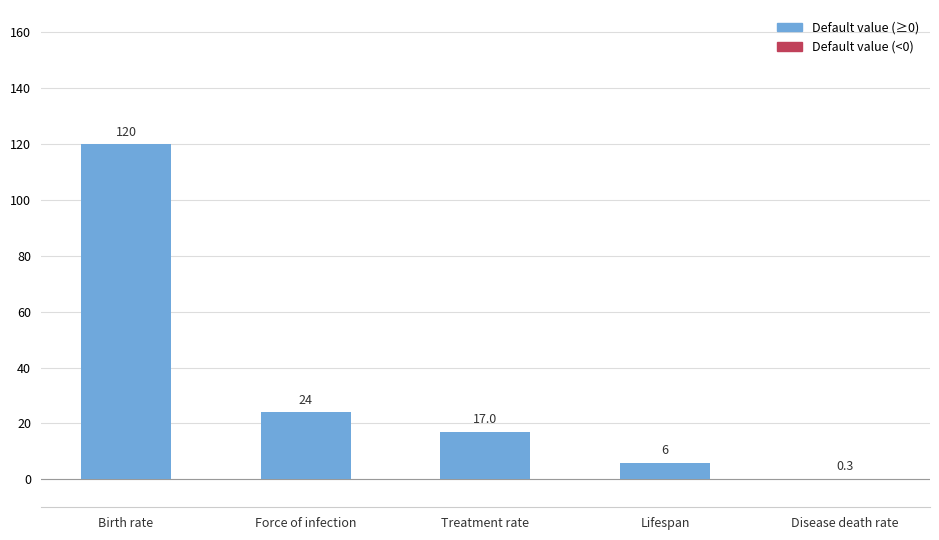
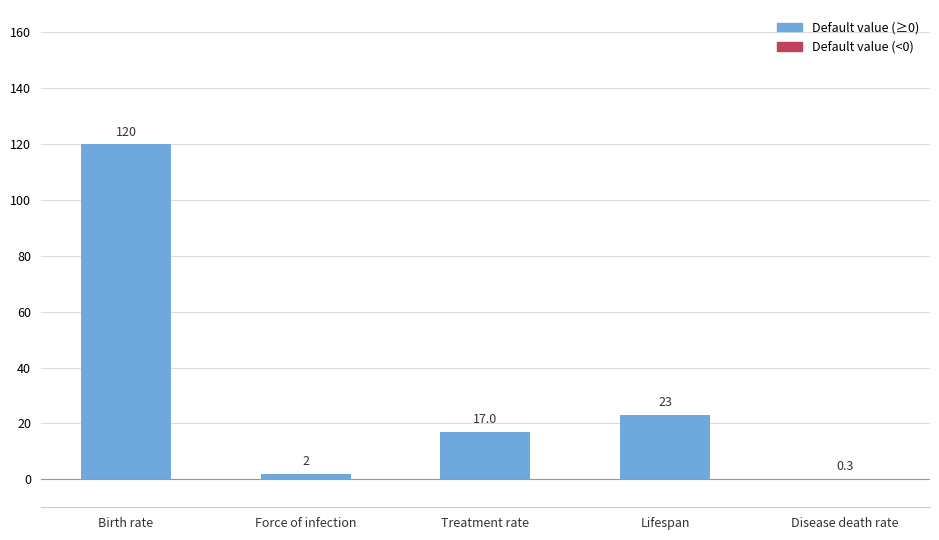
Force of infection: 24 -> 2
Lifespan: 6 -> 23
